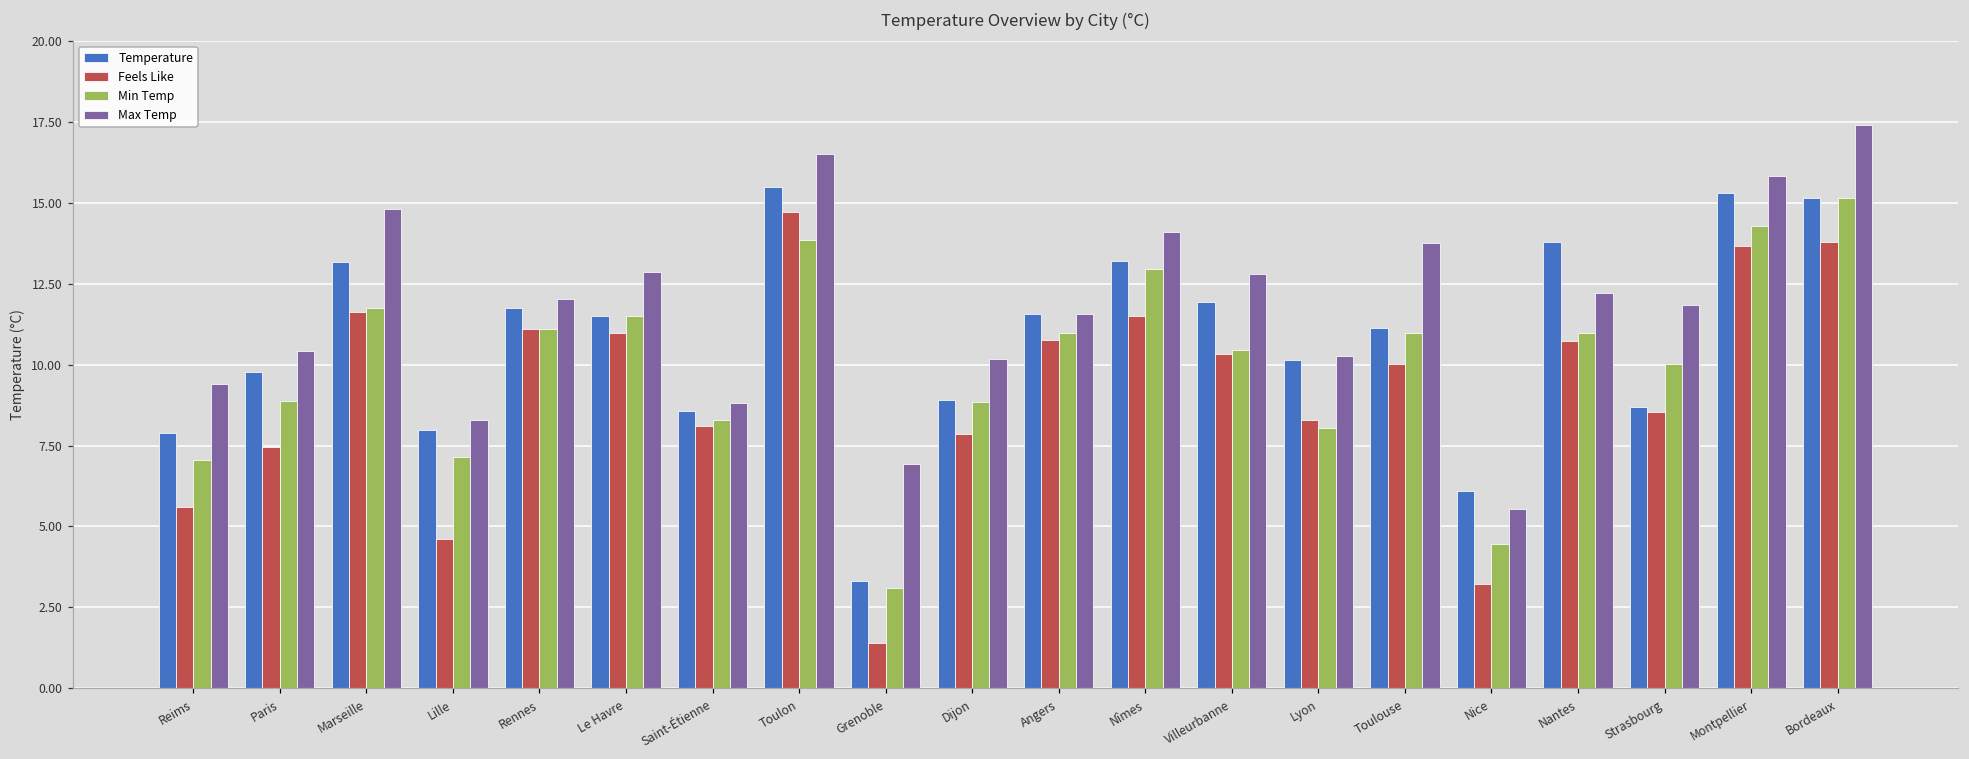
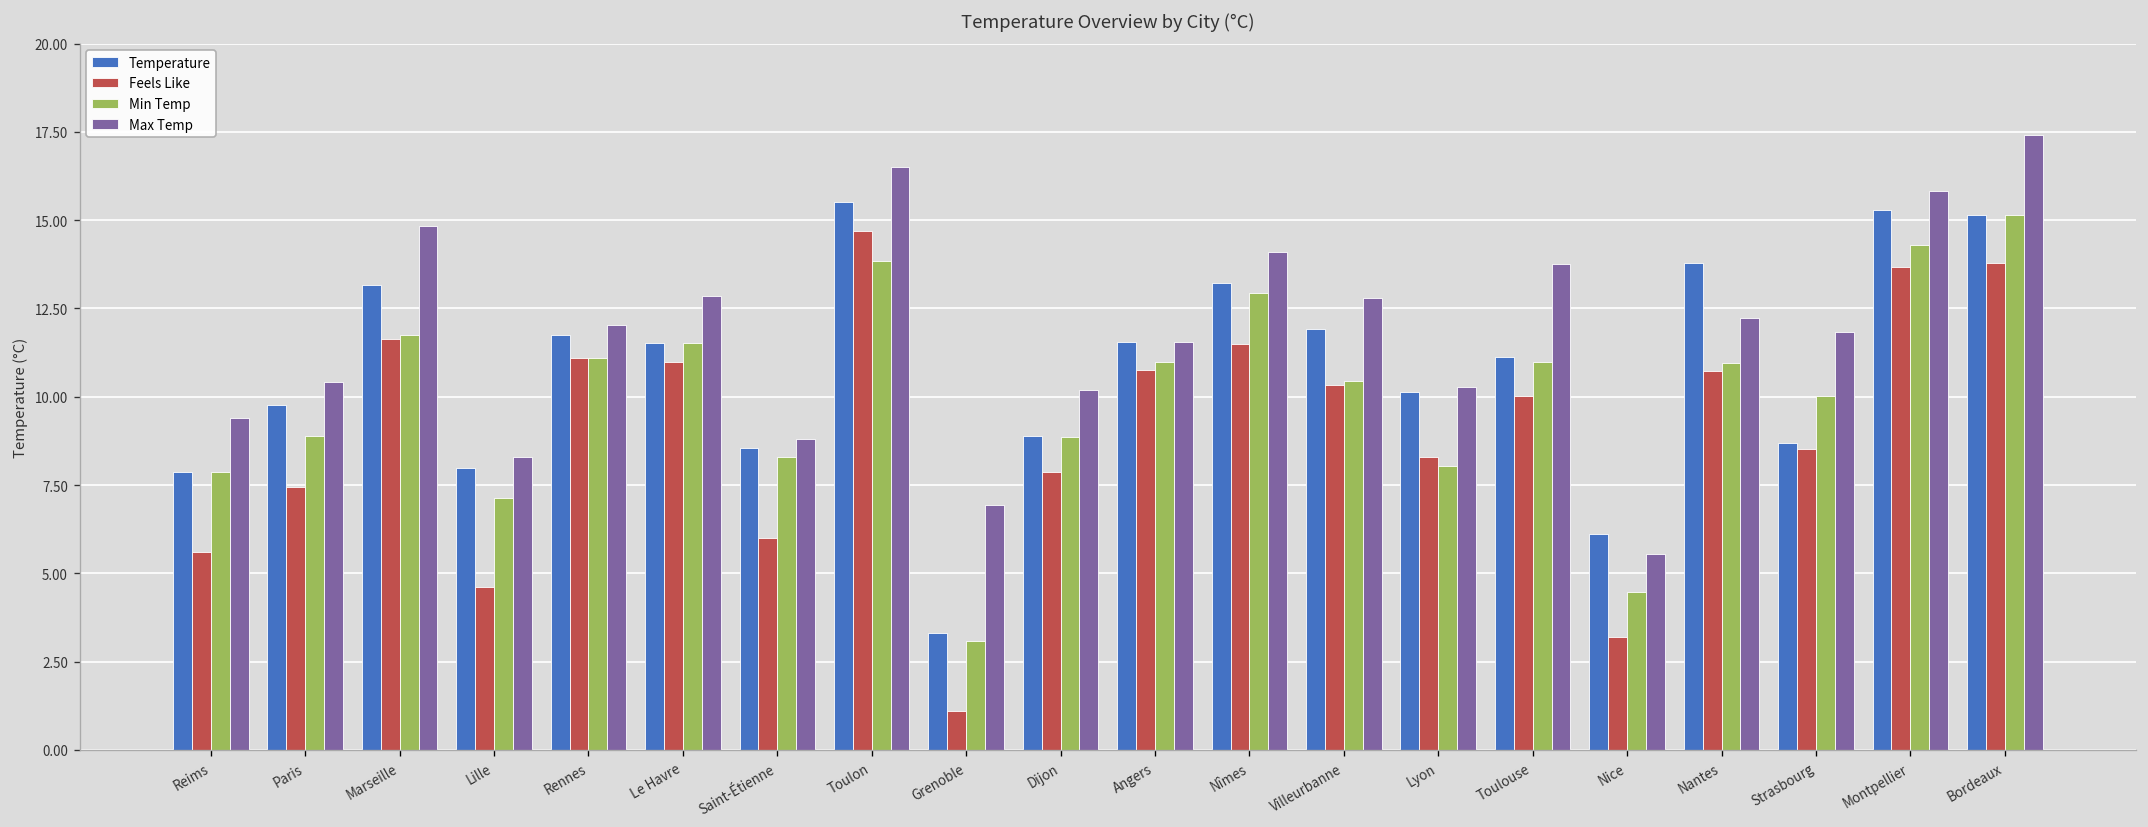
Min Temp, Reims: 7.1 -> 7.9
Feels Like, Saint-Étienne: 8.1 -> 6.0
Feels Like, Grenoble: 1.4 -> 1.1
